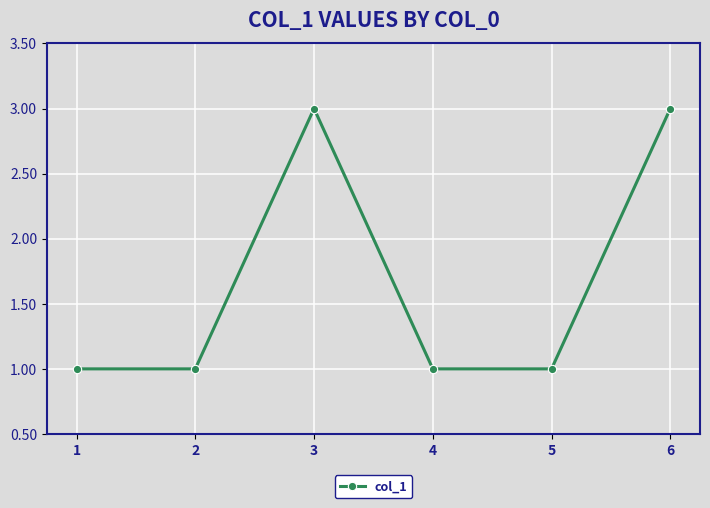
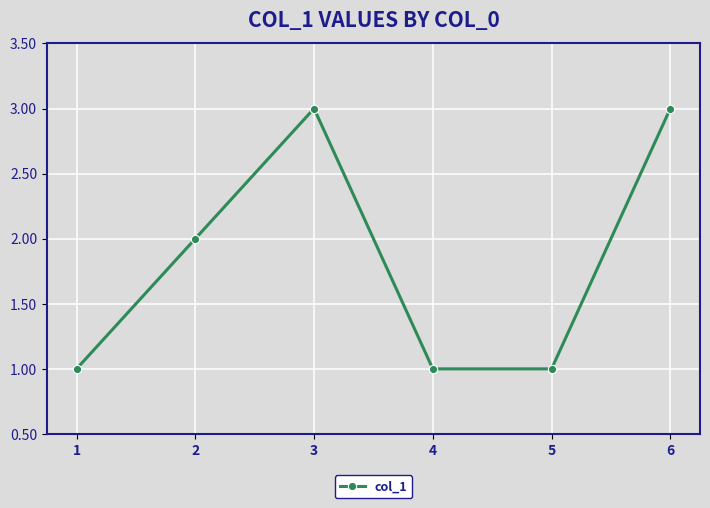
2: 1 -> 2
